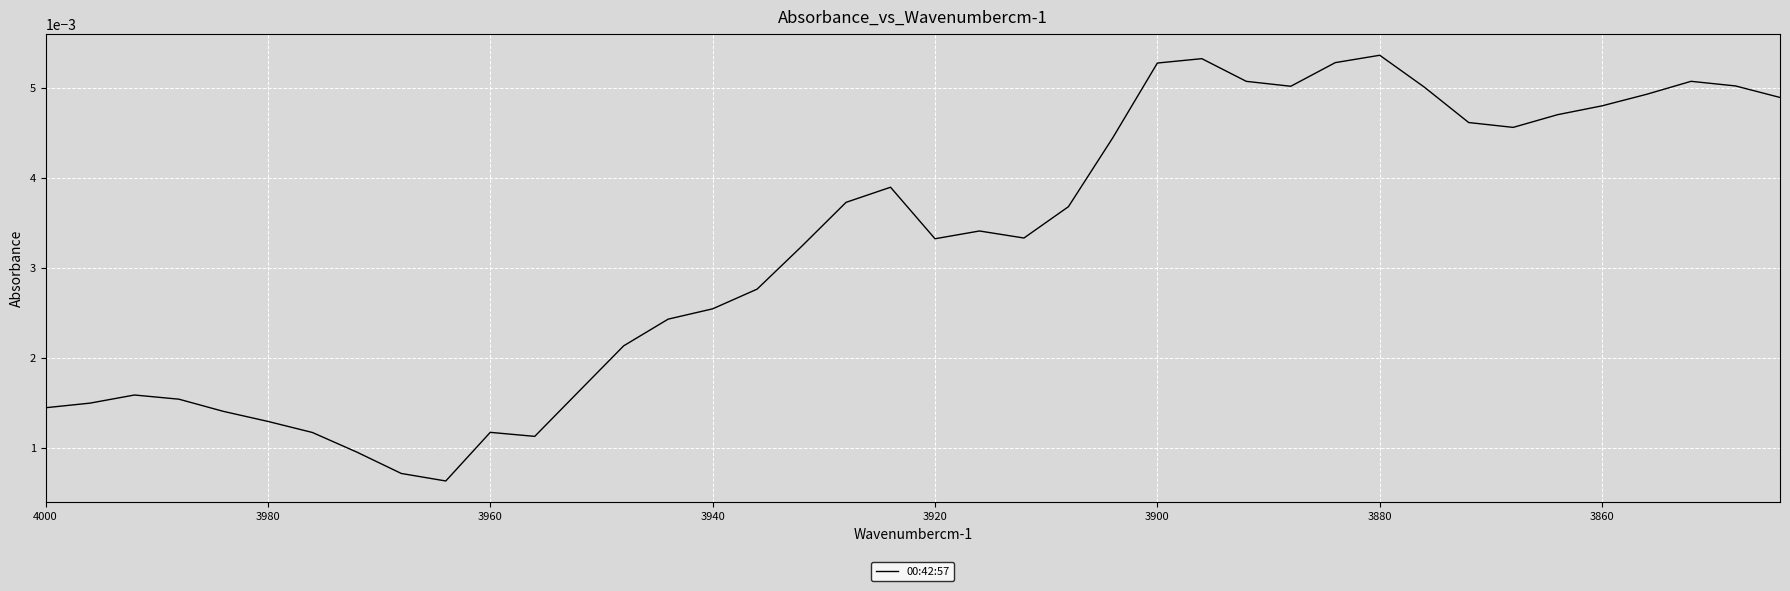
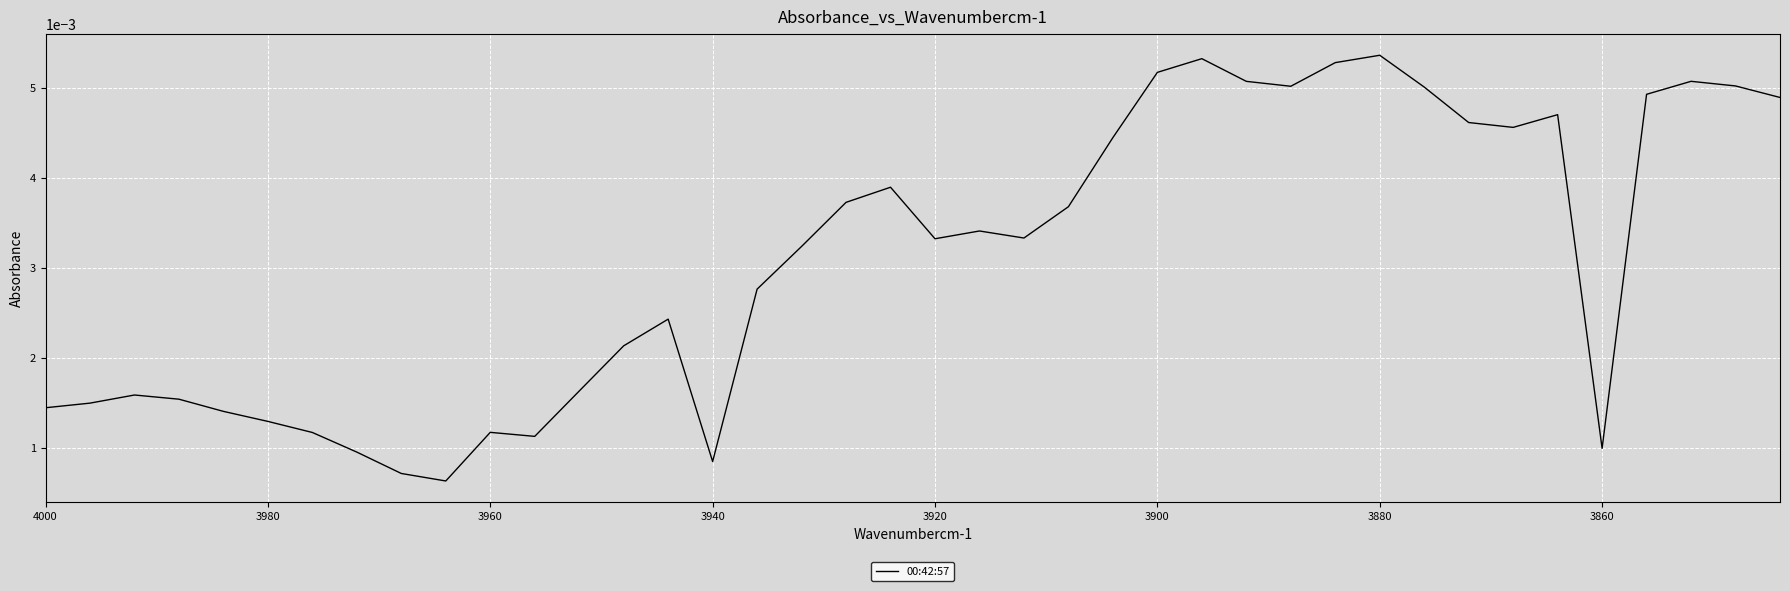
3940: 0.0025 -> 0.0008
3900: 0.0053 -> 0.0052
3860: 0.0048 -> 0.0010
